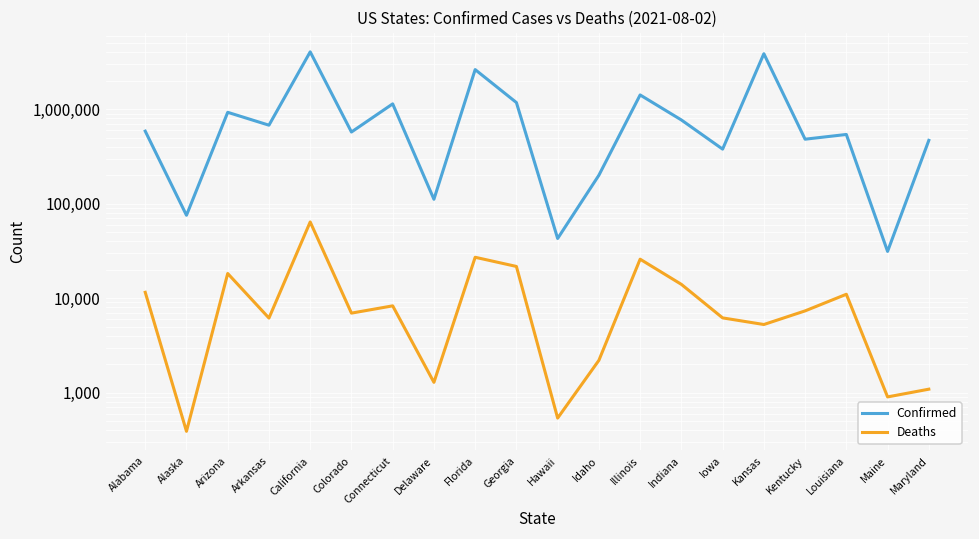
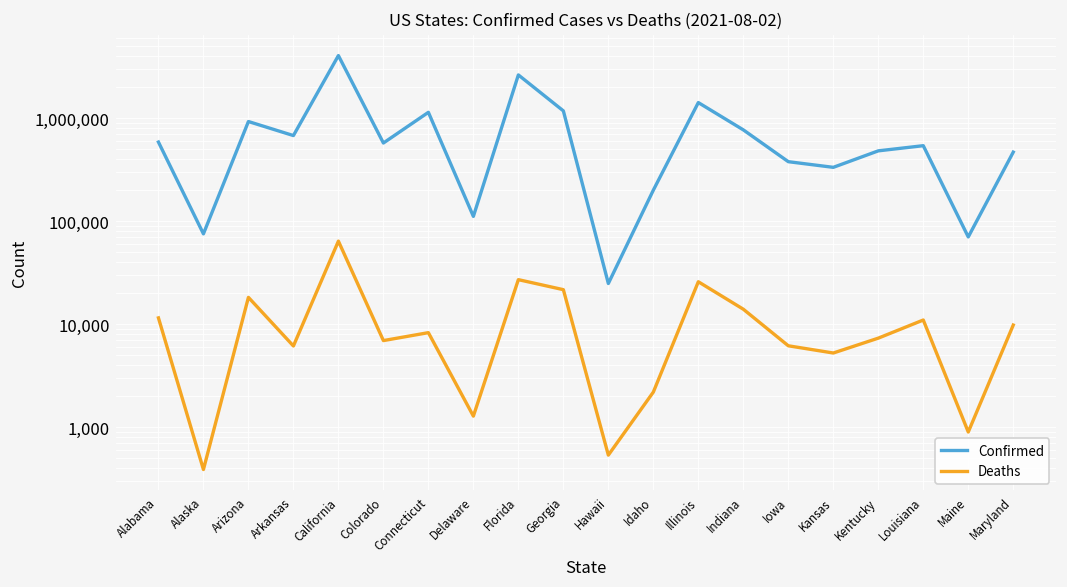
Confirmed, Hawaii: 40,000 -> 25,000
Confirmed, Kansas: 4,000,000 -> 330,000
Confirmed, Maine: 31,000 -> 70,000
Deaths, Maryland: 1,100 -> 10,000
